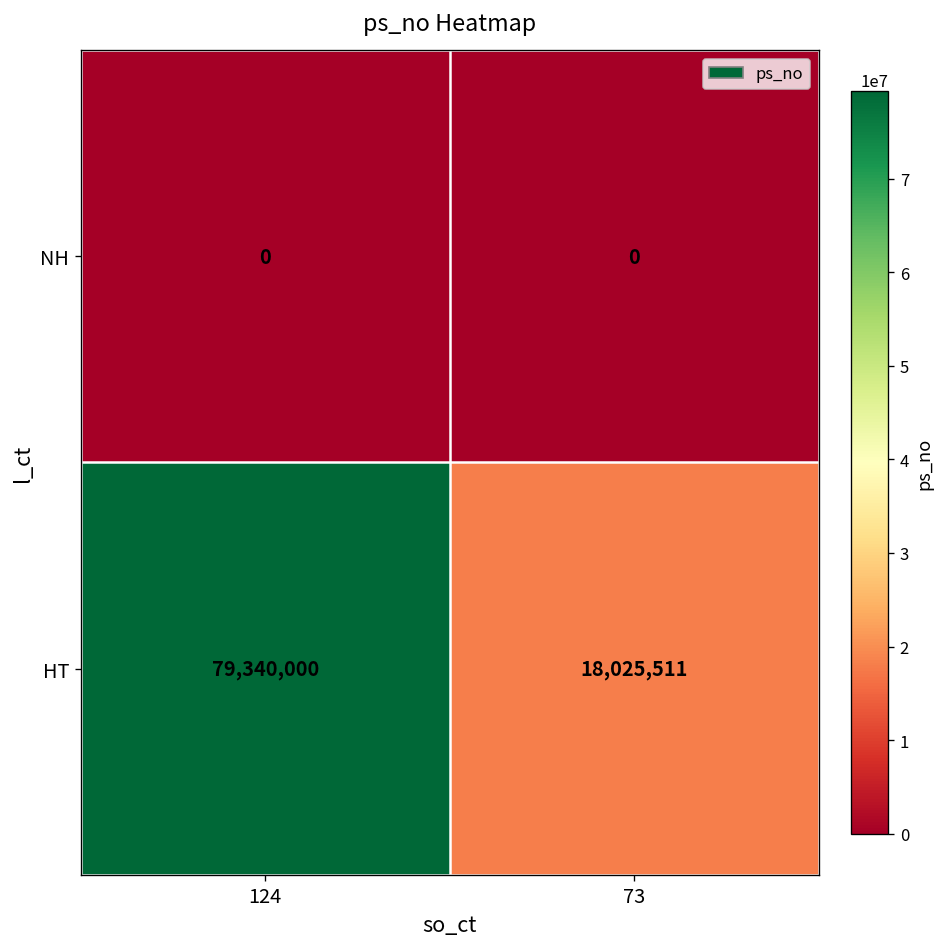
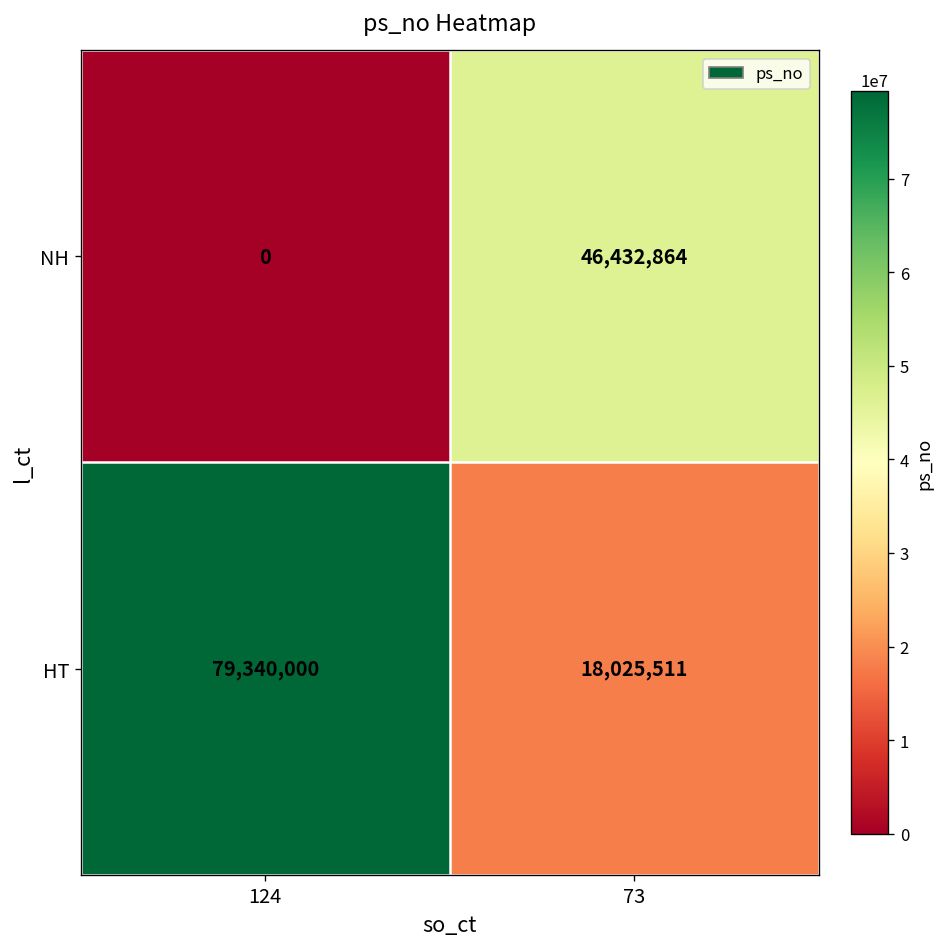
NH, 73: 0 -> 46,432,864
